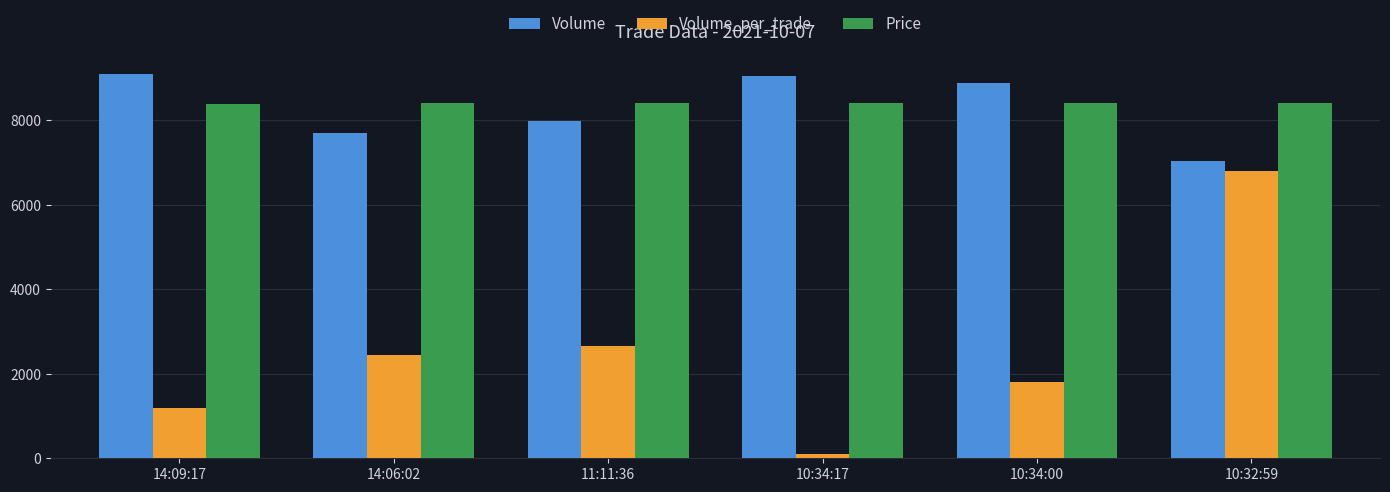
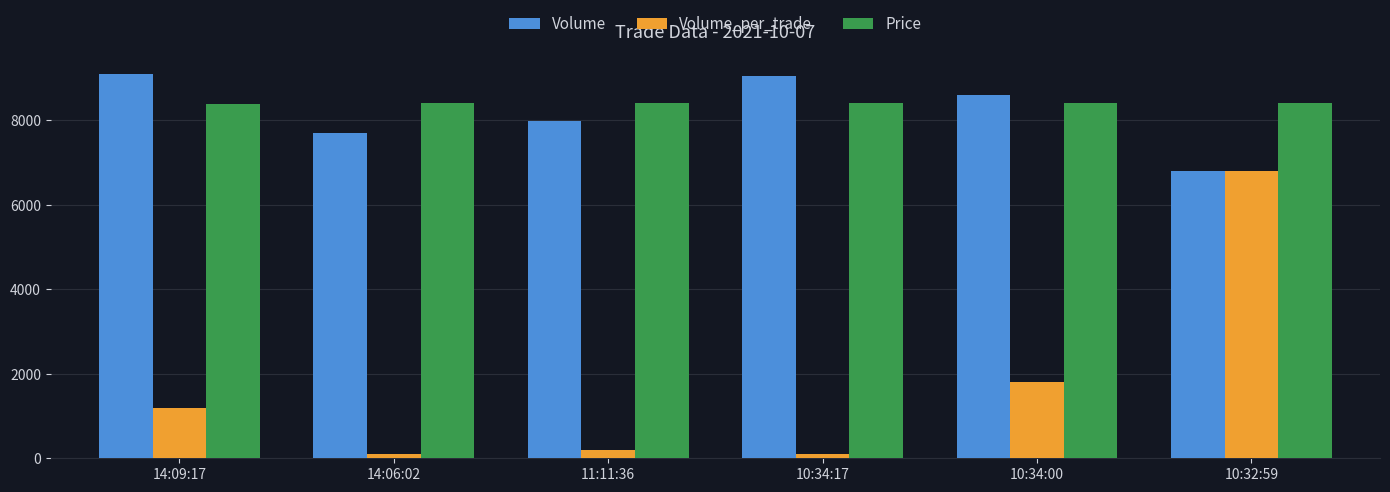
Volume_per_trade, 14:06:02: 2500 -> 100
Volume_per_trade, 11:11:36: 2700 -> 200
Volume, 10:34:00: 8900 -> 8600
Volume, 10:32:59: 7000 -> 6800
